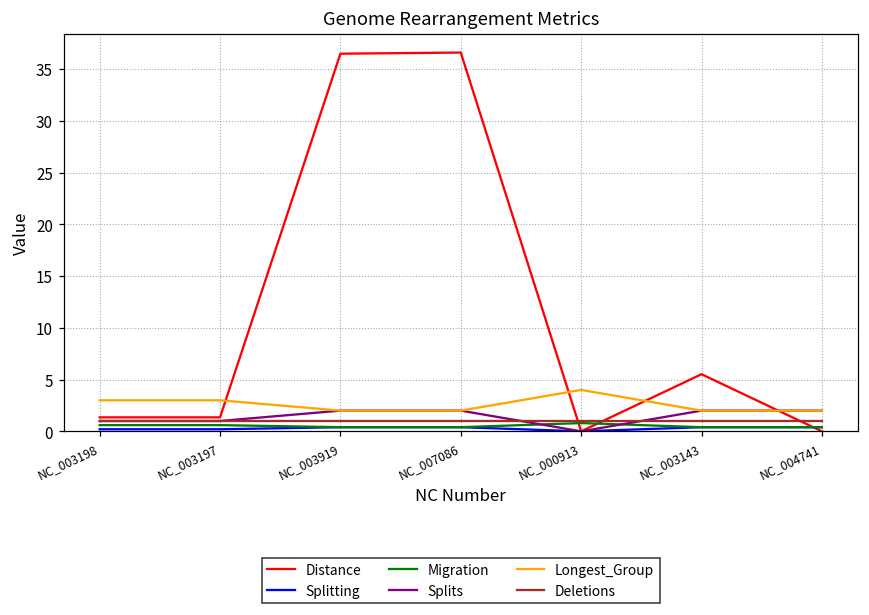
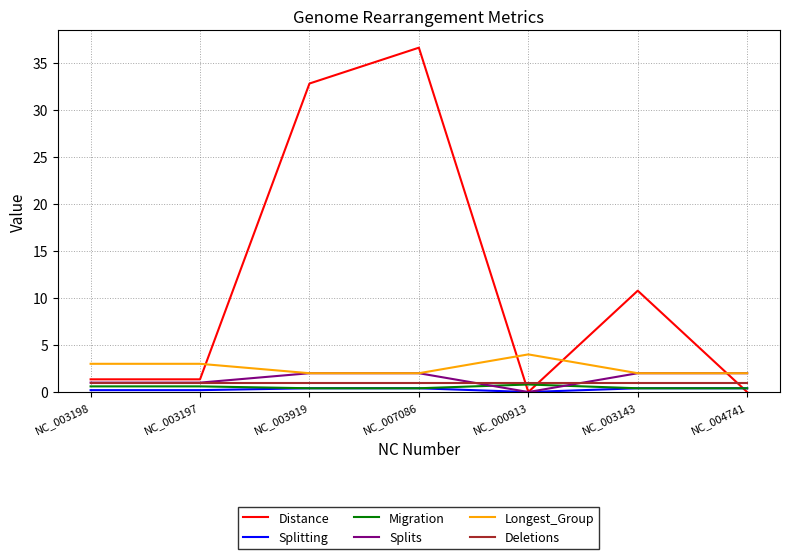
Distance, NC_003919: 36 -> 33
Distance, NC_003143: 6 -> 11
